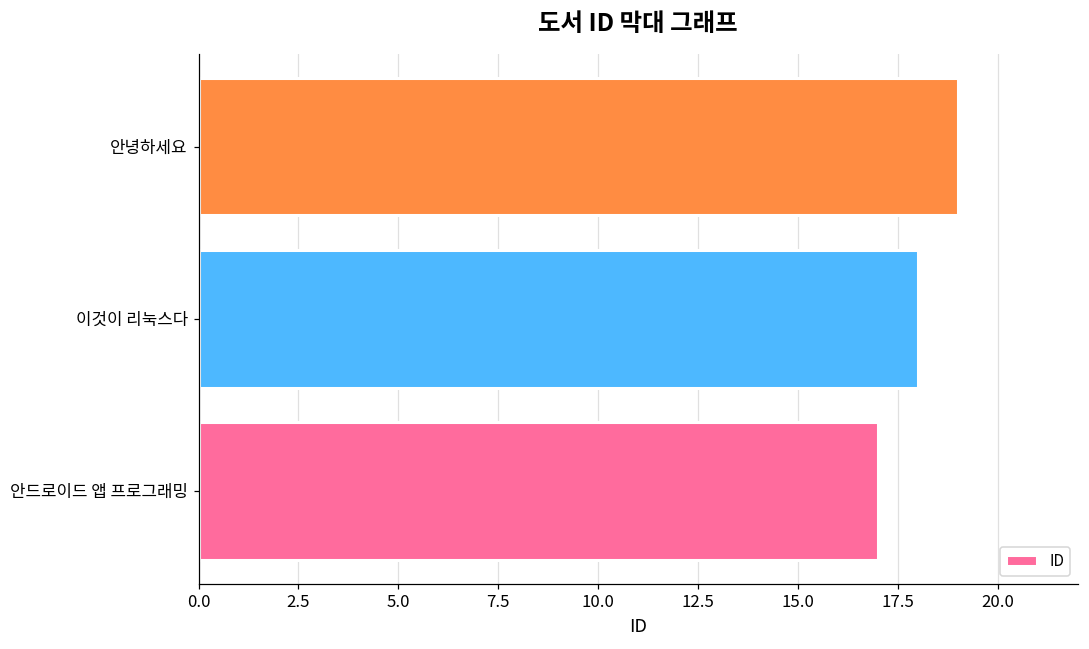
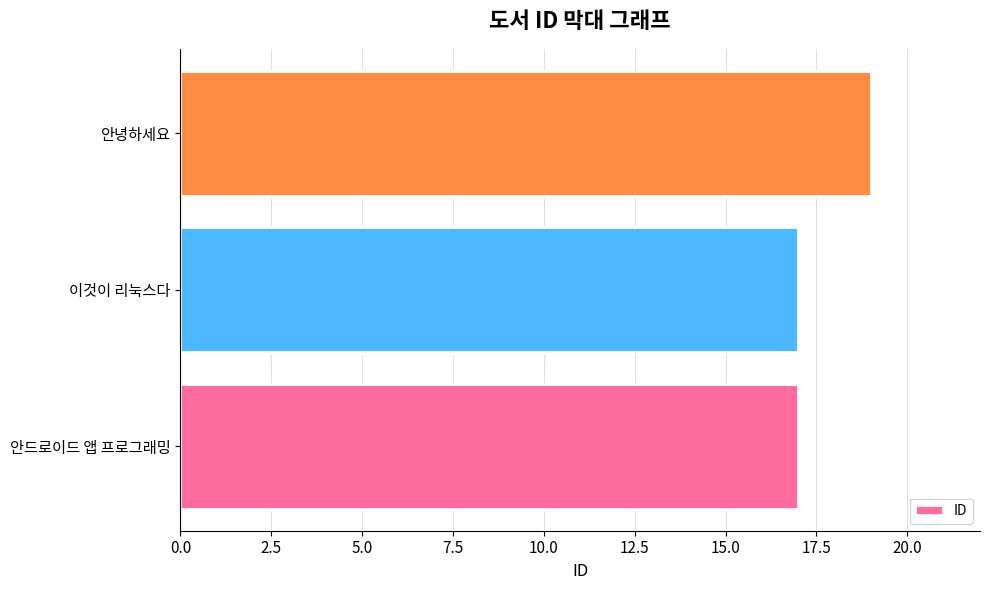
이것이 리눅스다: 18 -> 17
